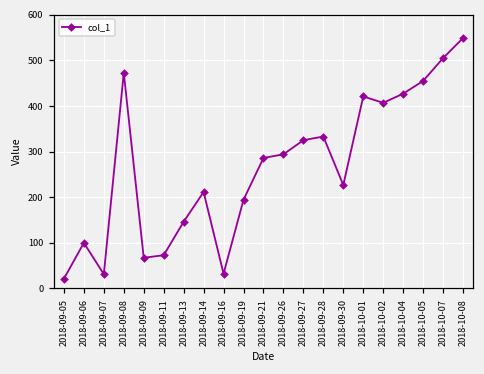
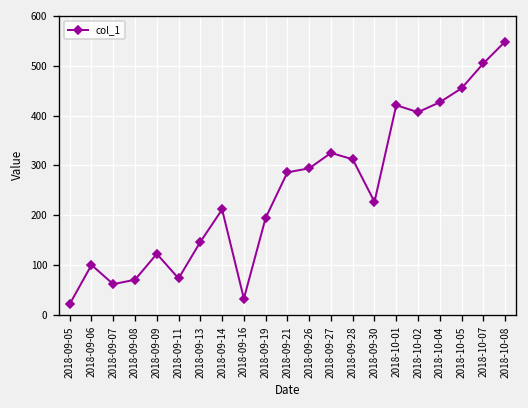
2018-09-07: 30 -> 60
2018-09-08: 470 -> 70
2018-09-09: 70 -> 120
2018-09-28: 330 -> 310
